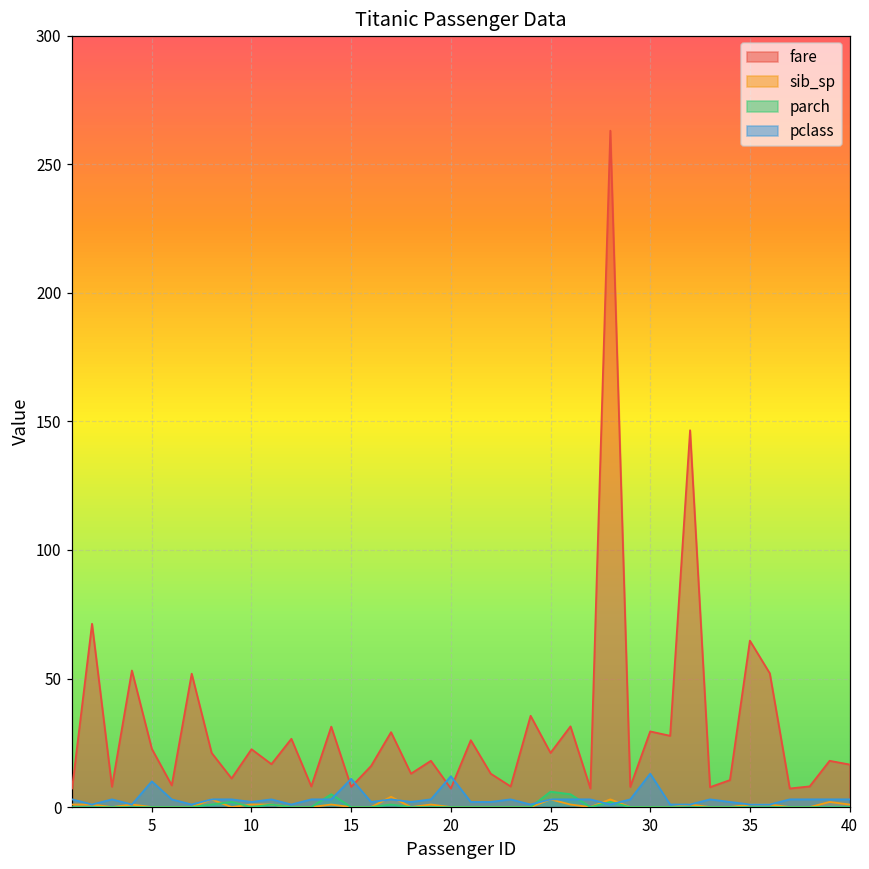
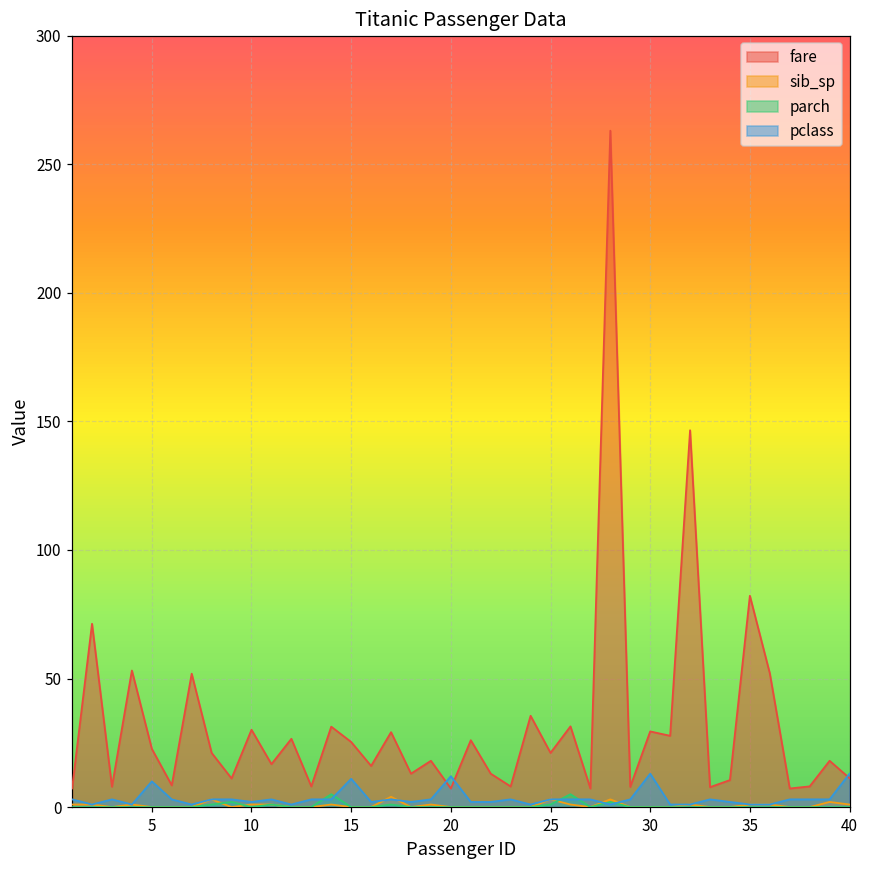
fare, 10: 23 -> 30
fare, 15: 8 -> 25
parch, 25: 6 -> 1
fare, 35: 65 -> 82
fare, 40: 17 -> 11
pclass, 40: 3 -> 13
